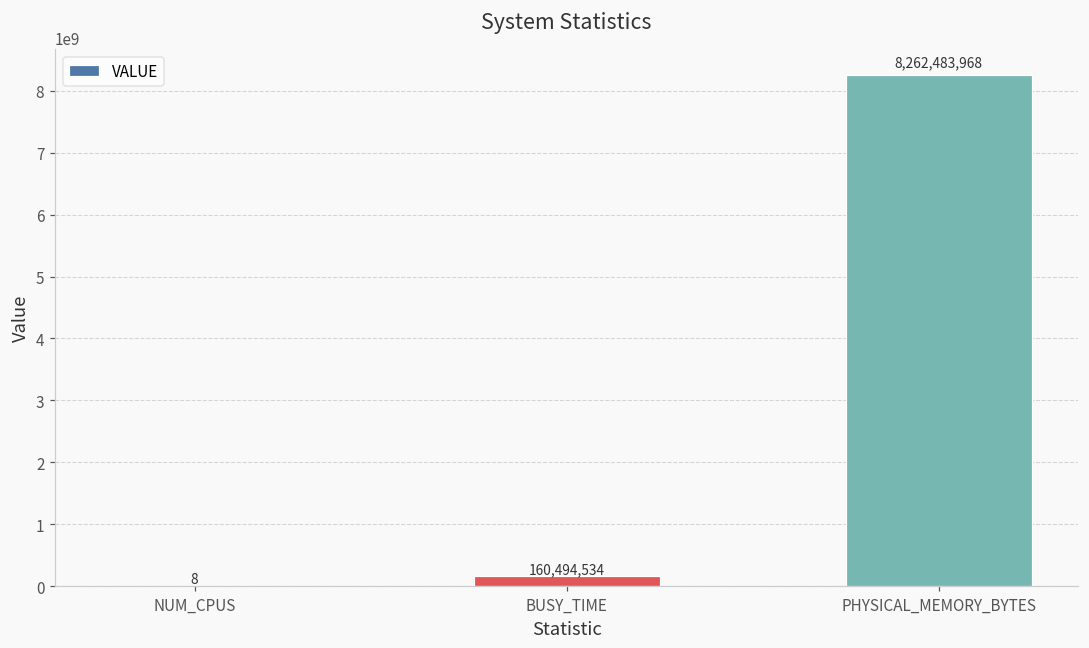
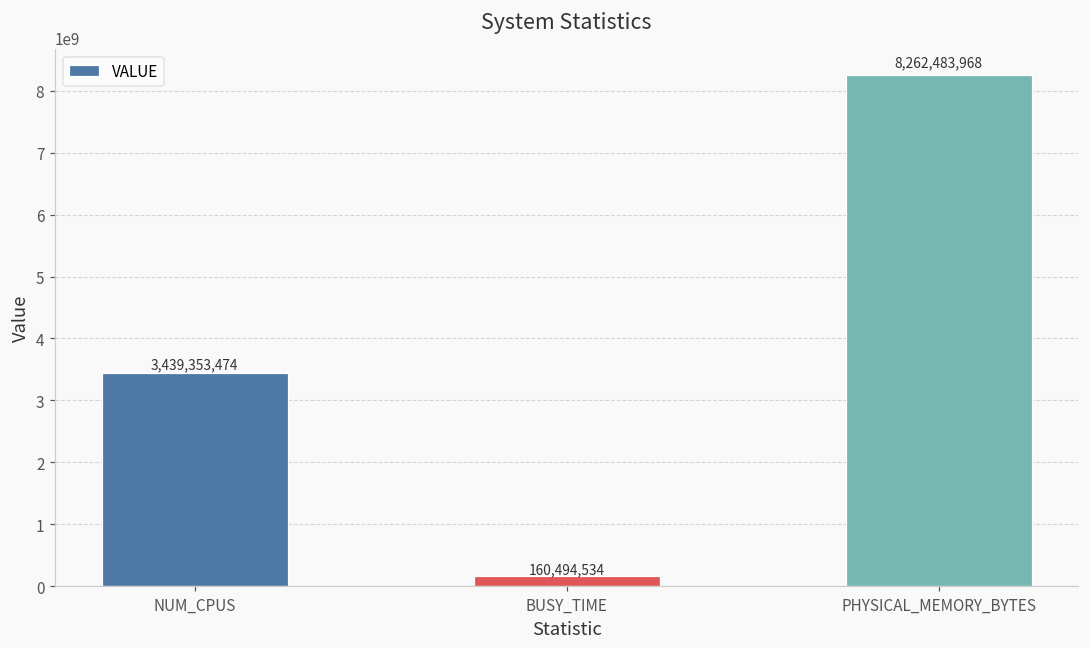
NUM_CPUS: 8 -> 3,439,353,474
